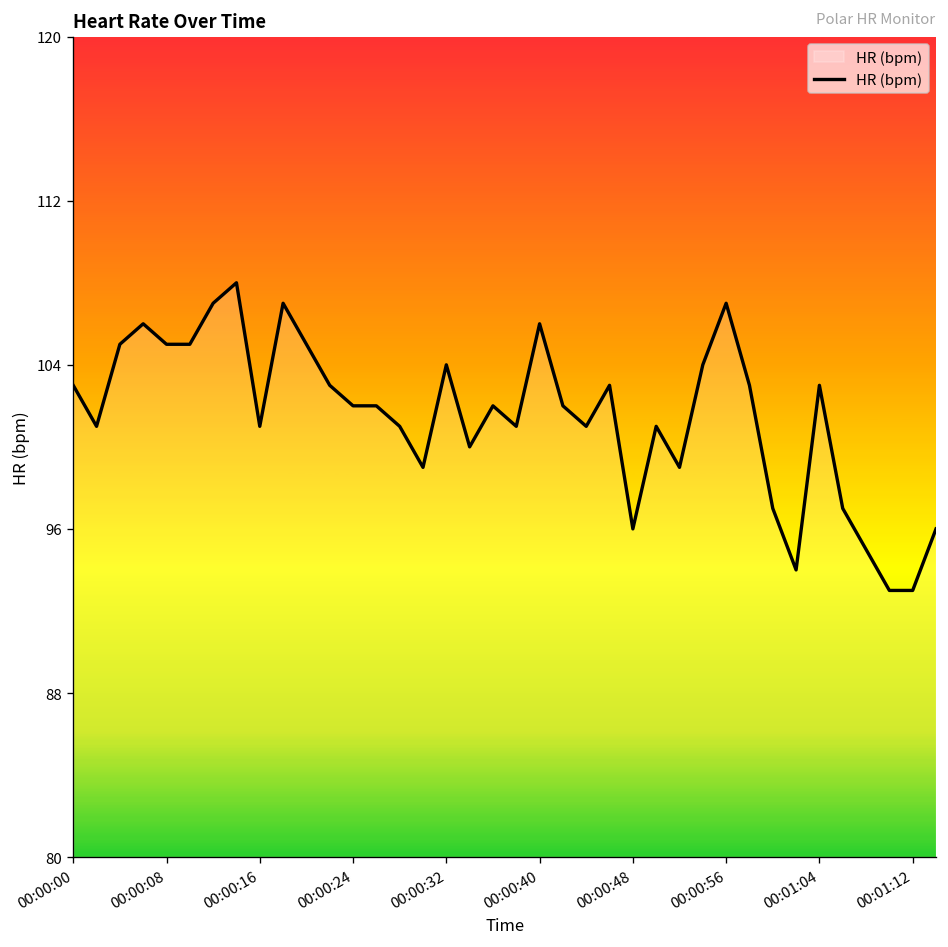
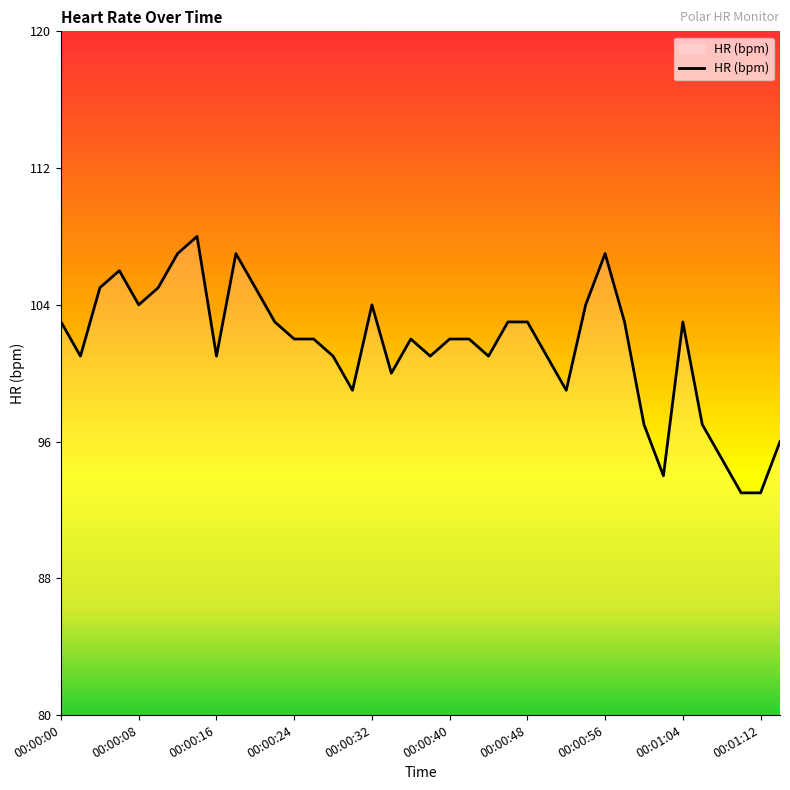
00:00:08: 105 -> 104
00:00:40: 106 -> 102
00:00:48: 96 -> 103
